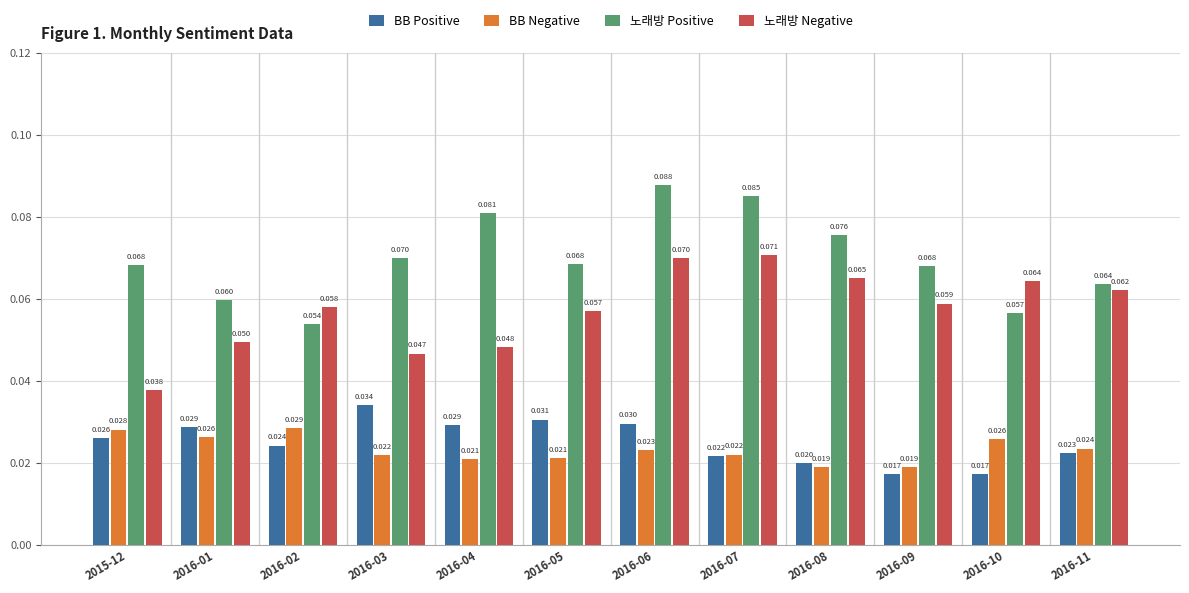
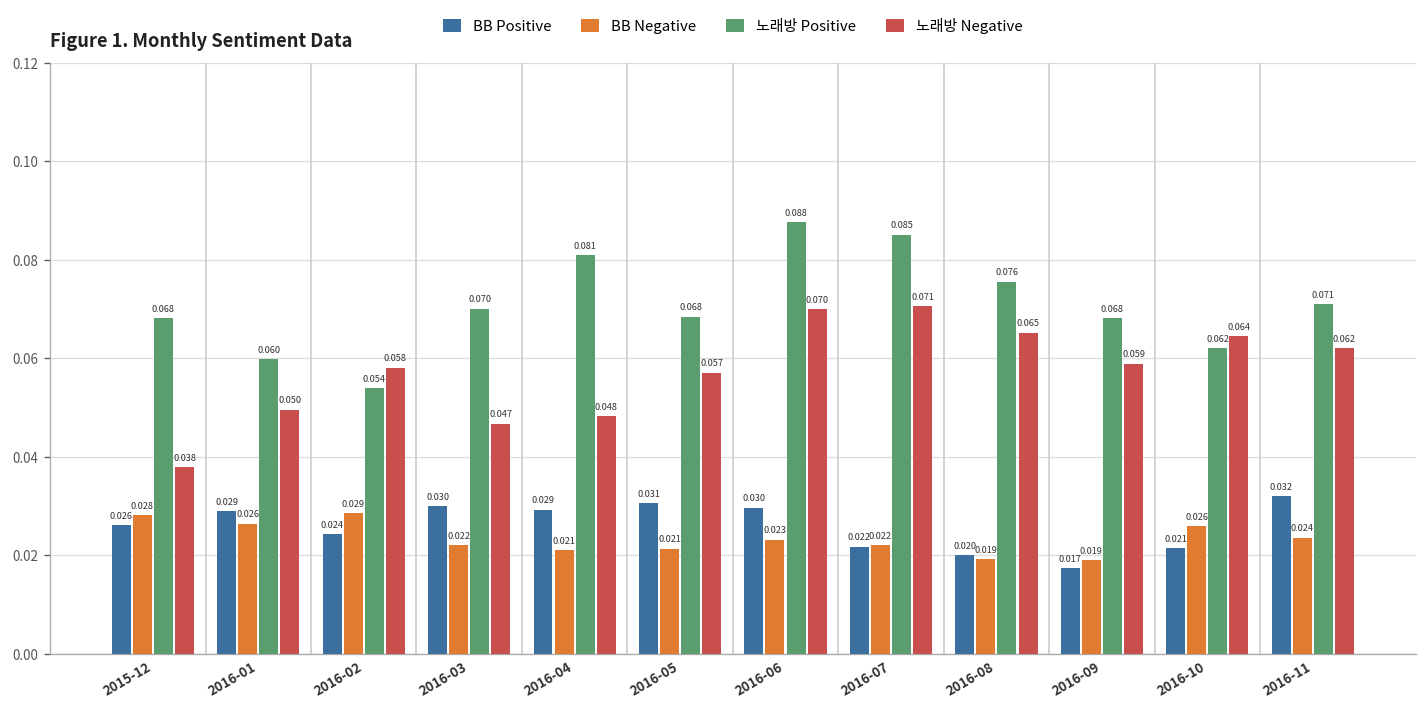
BB Positive, 2016-03: 0.034 -> 0.030
BB Positive, 2016-10: 0.017 -> 0.021
노래방 Positive, 2016-10: 0.057 -> 0.062
BB Positive, 2016-11: 0.023 -> 0.032
노래방 Positive, 2016-11: 0.064 -> 0.071
